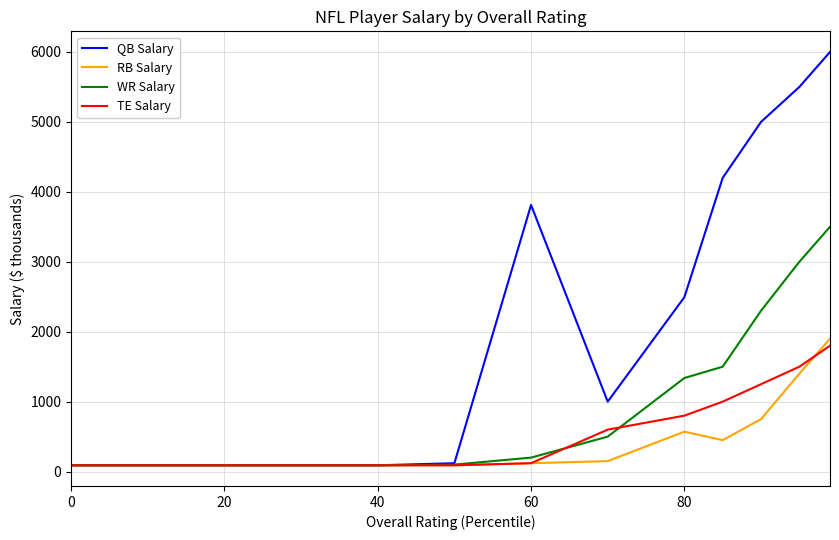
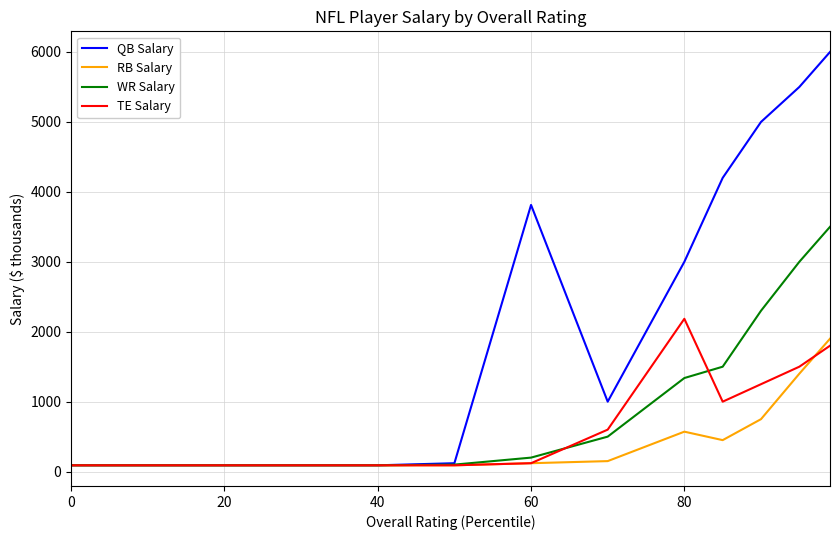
QB Salary, 80: 2500 -> 3000
TE Salary, 80: 800 -> 2200
